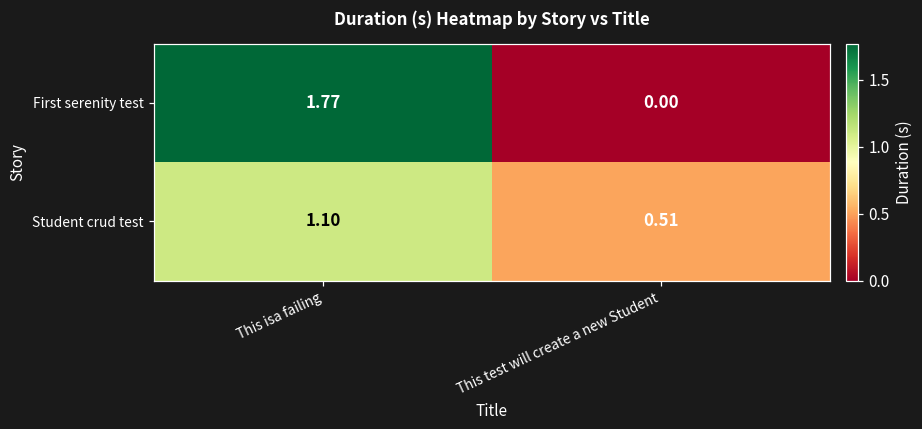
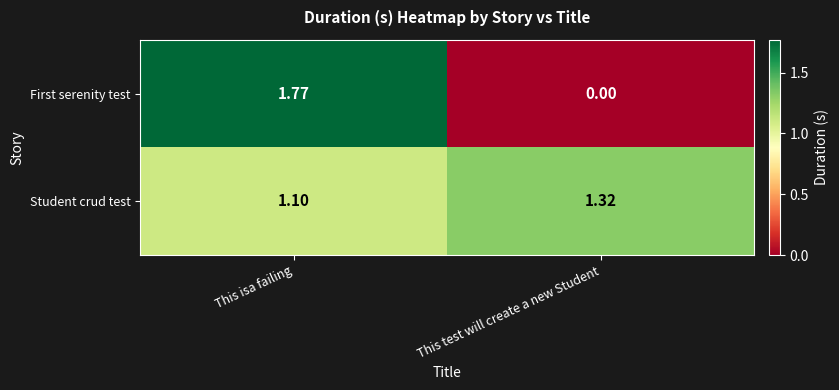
Student crud test, This test will create a new Student: 0.51 -> 1.32
